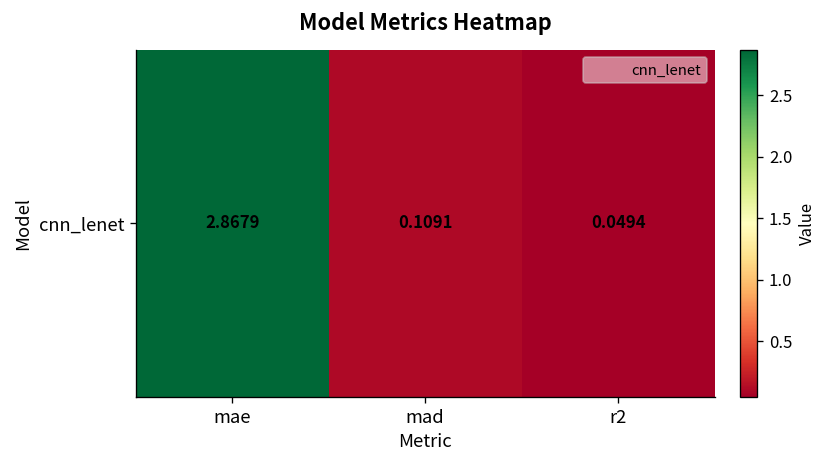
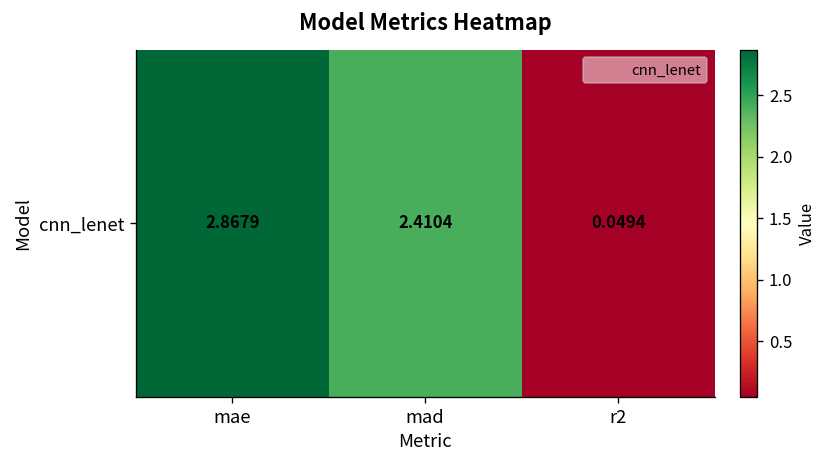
cnn_lenet, mad: 0.1091 -> 2.4104
